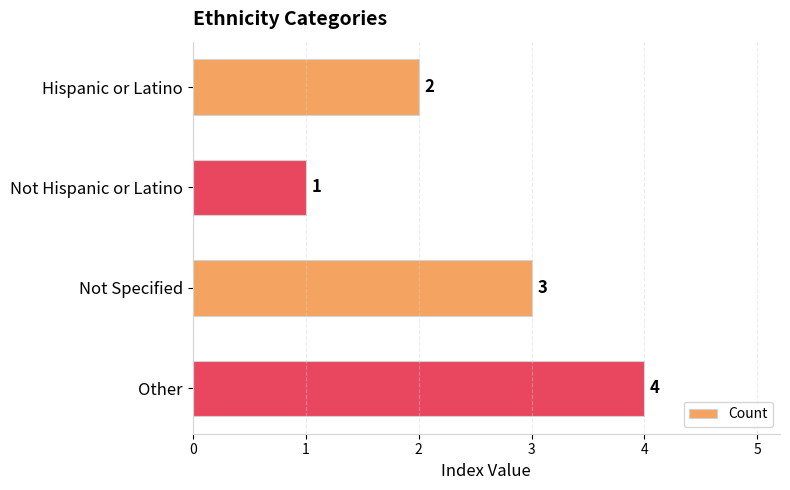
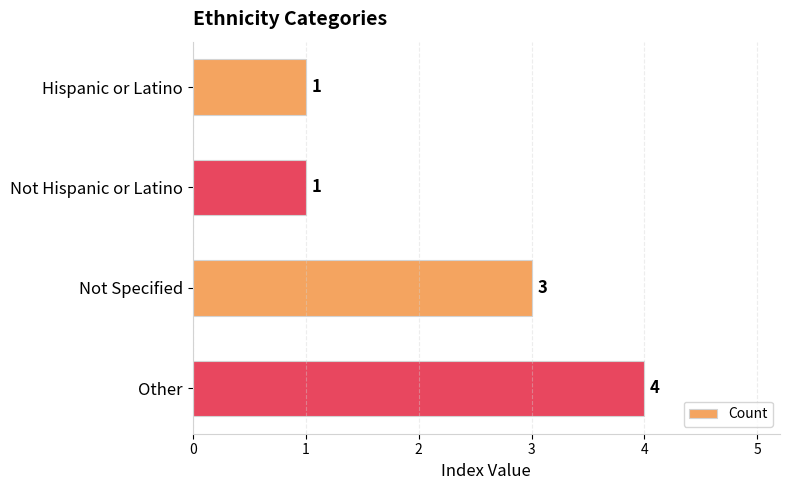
Hispanic or Latino: 2 -> 1
